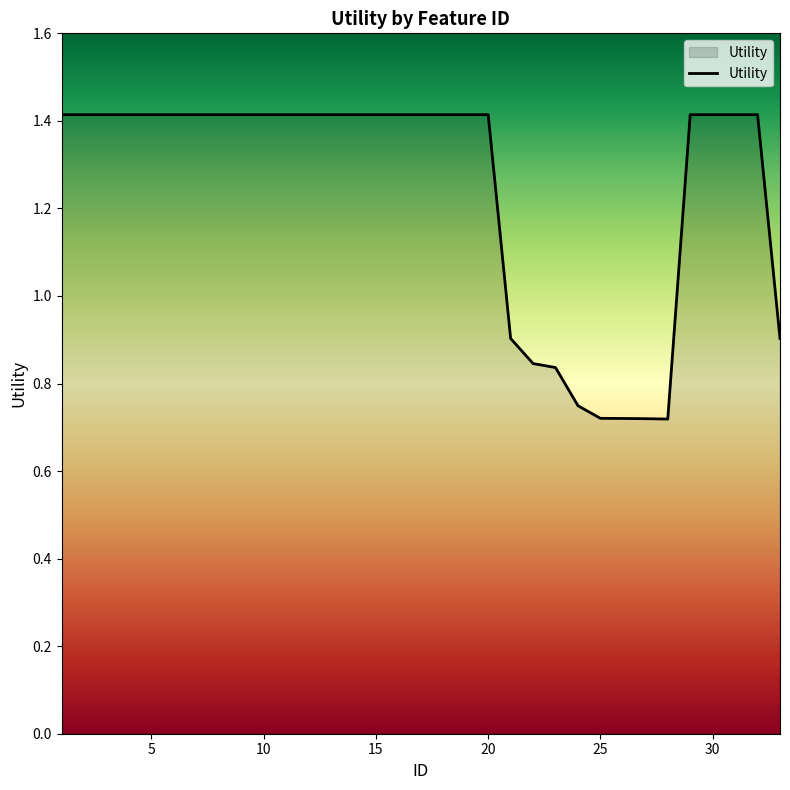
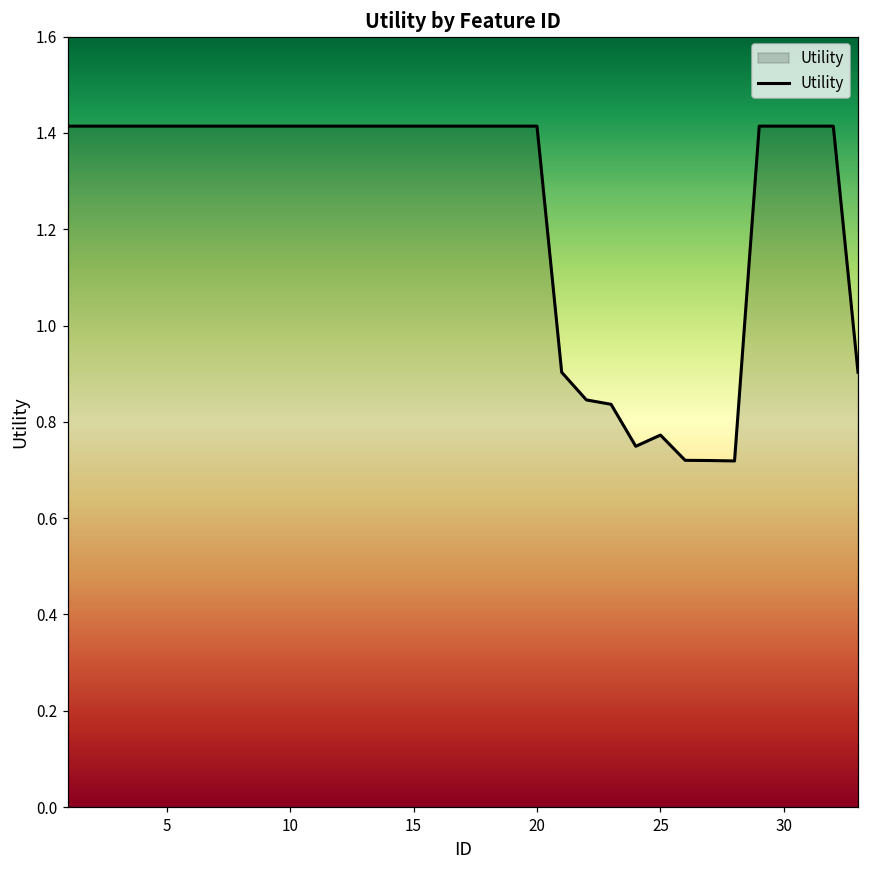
25: 0.72 -> 0.77
